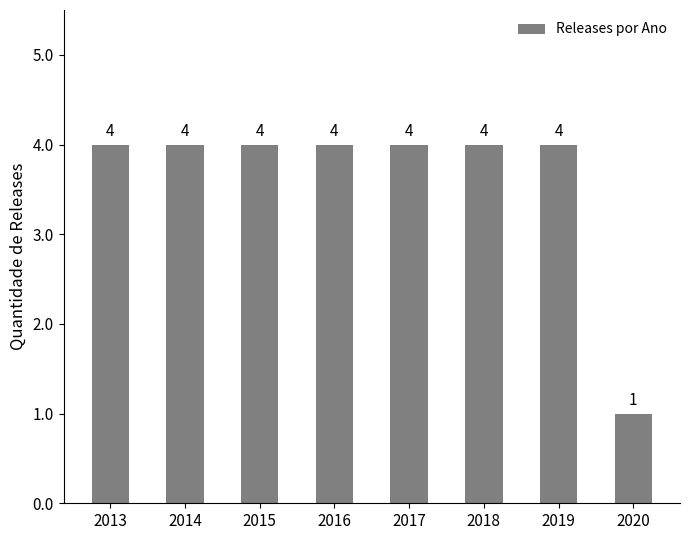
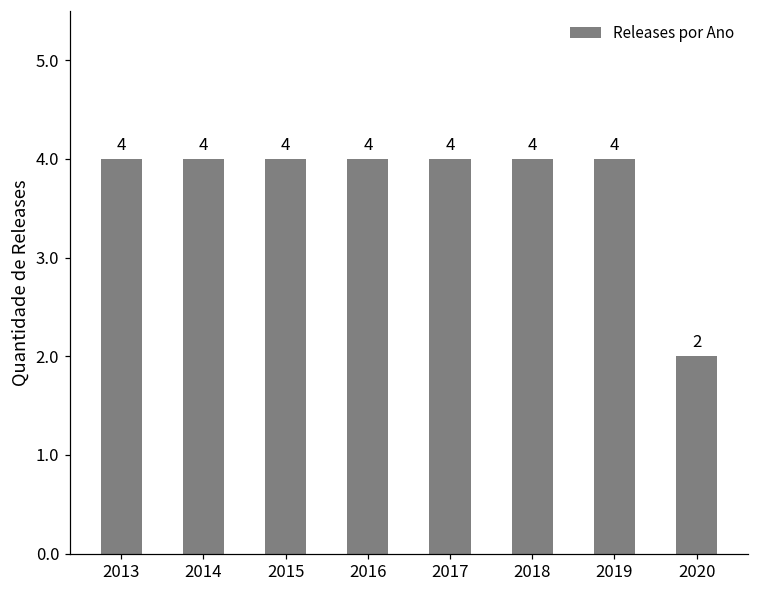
2020: 1 -> 2
